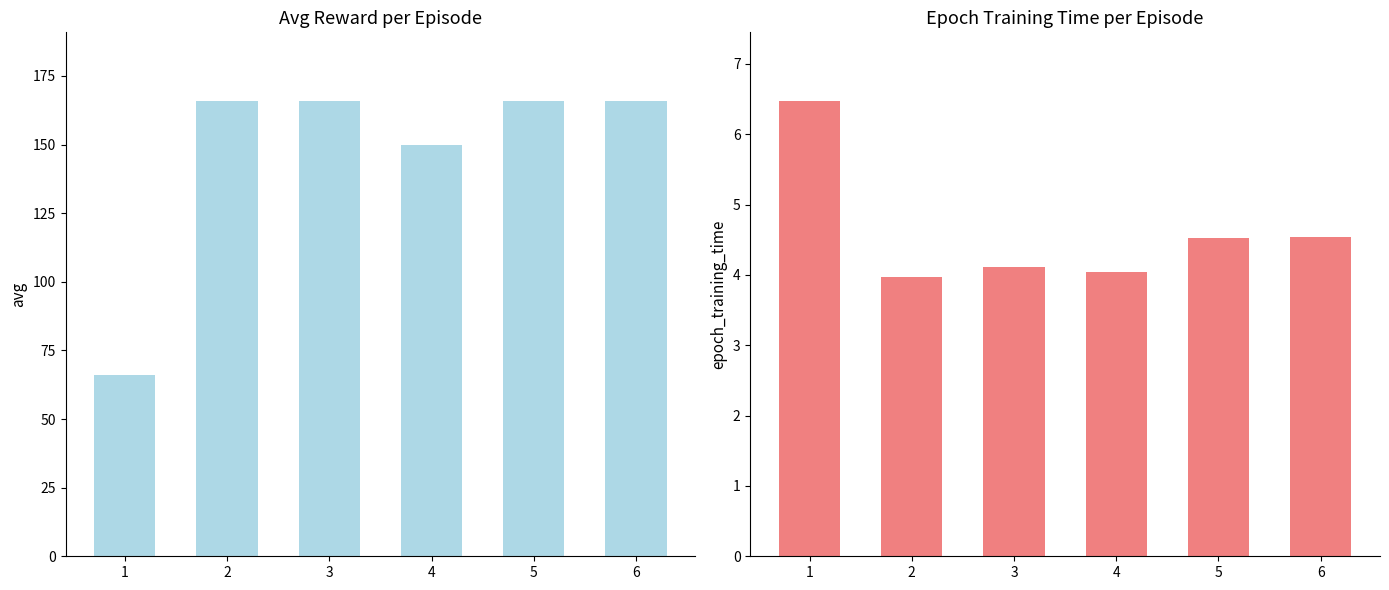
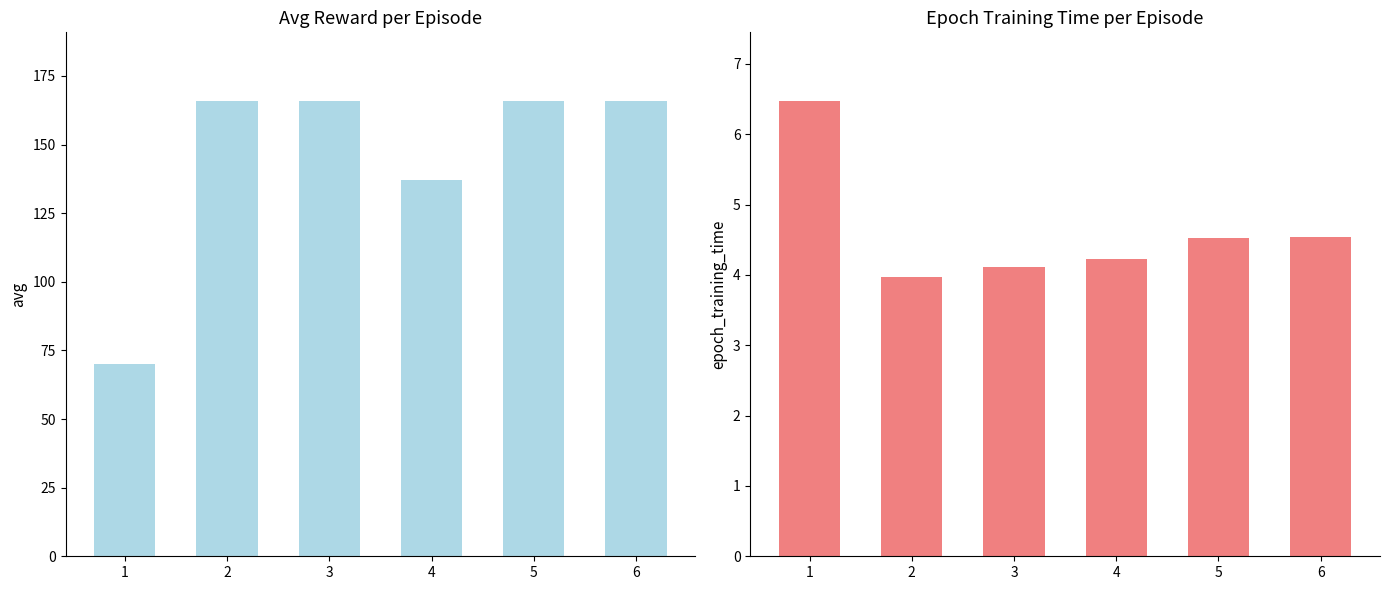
Avg Reward per Episode, 1: 66 -> 70
Avg Reward per Episode, 4: 150 -> 137
Epoch Training Time per Episode, 4: 4.0 -> 4.2
